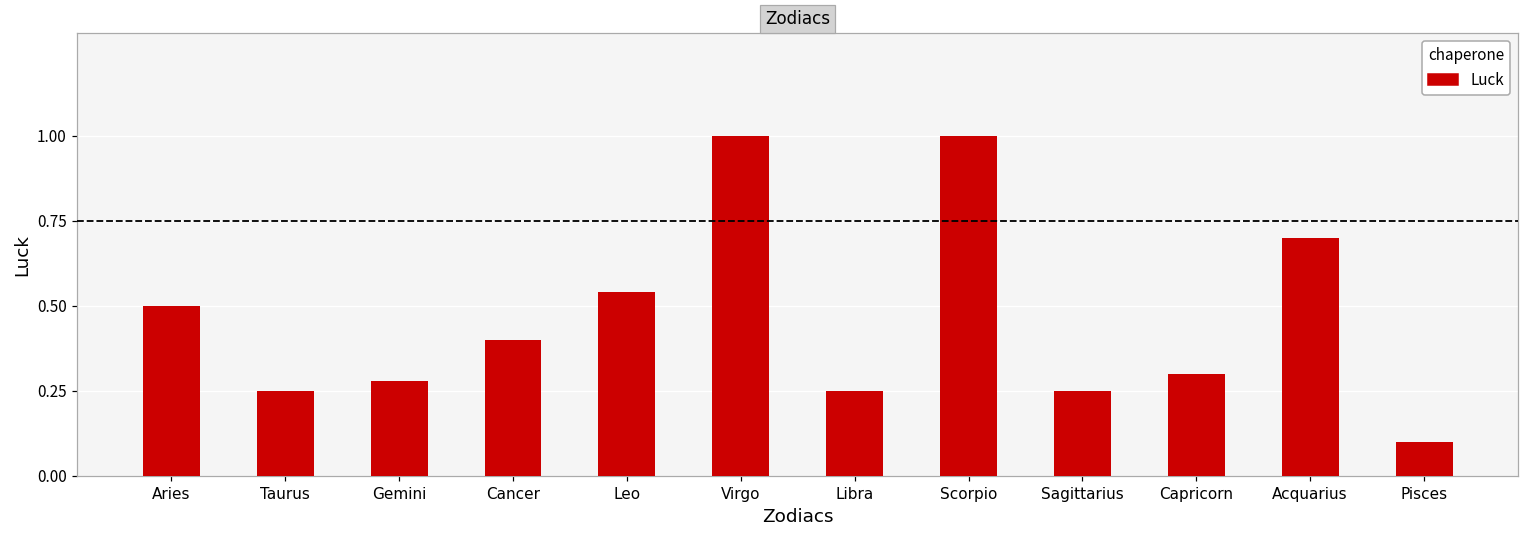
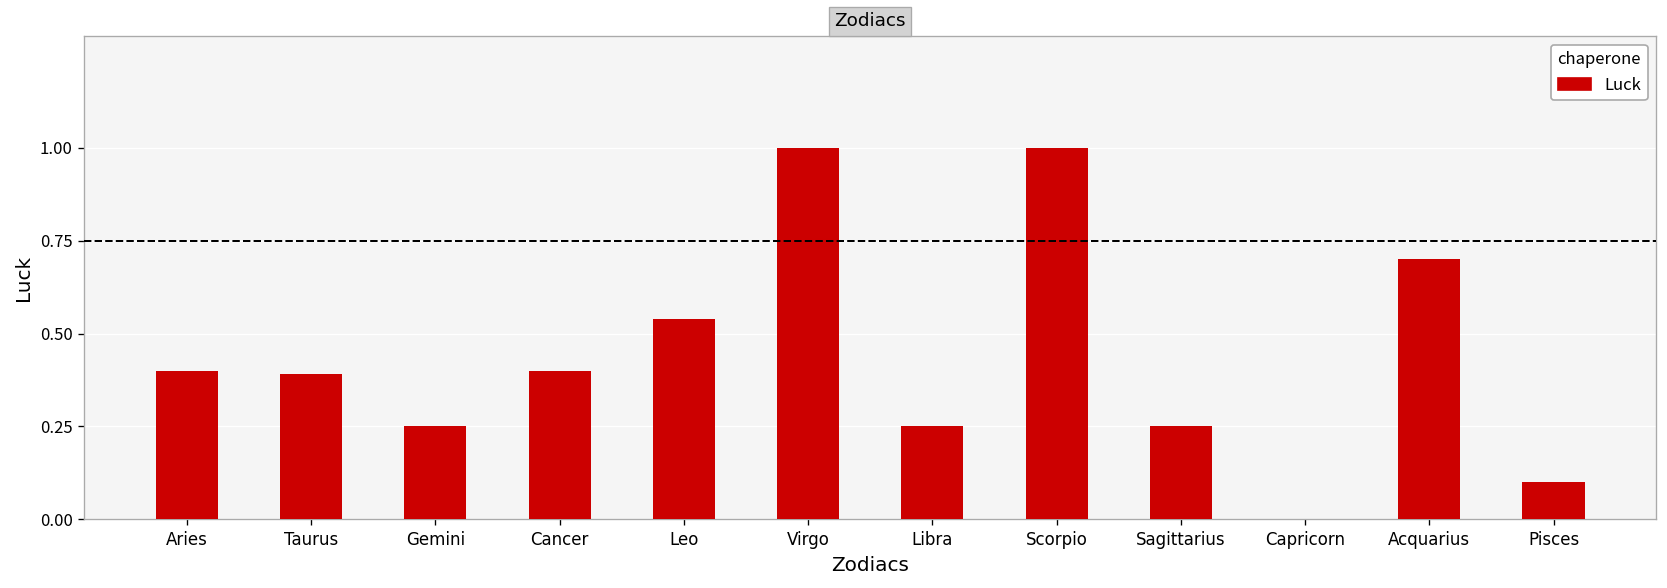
Aries: 0.5 -> 0.4
Taurus: 0.25 -> 0.39
Gemini: 0.28 -> 0.25
Capricorn: 0.3 -> 0.0
